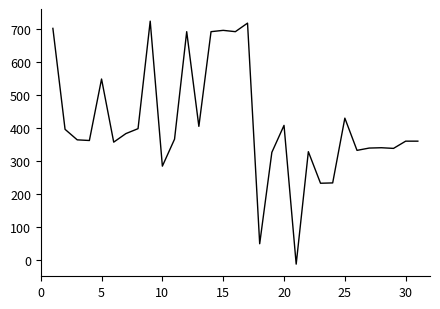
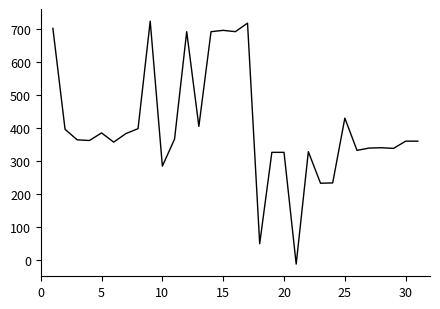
5: 550 -> 390
20: 410 -> 330
